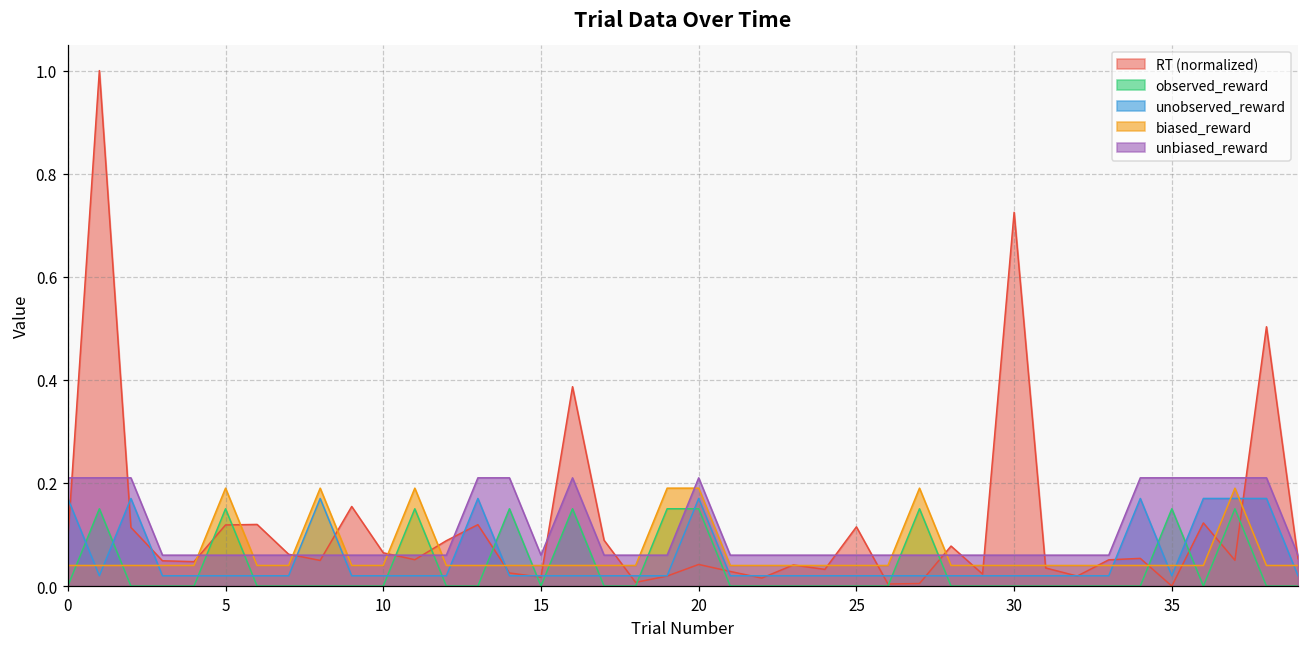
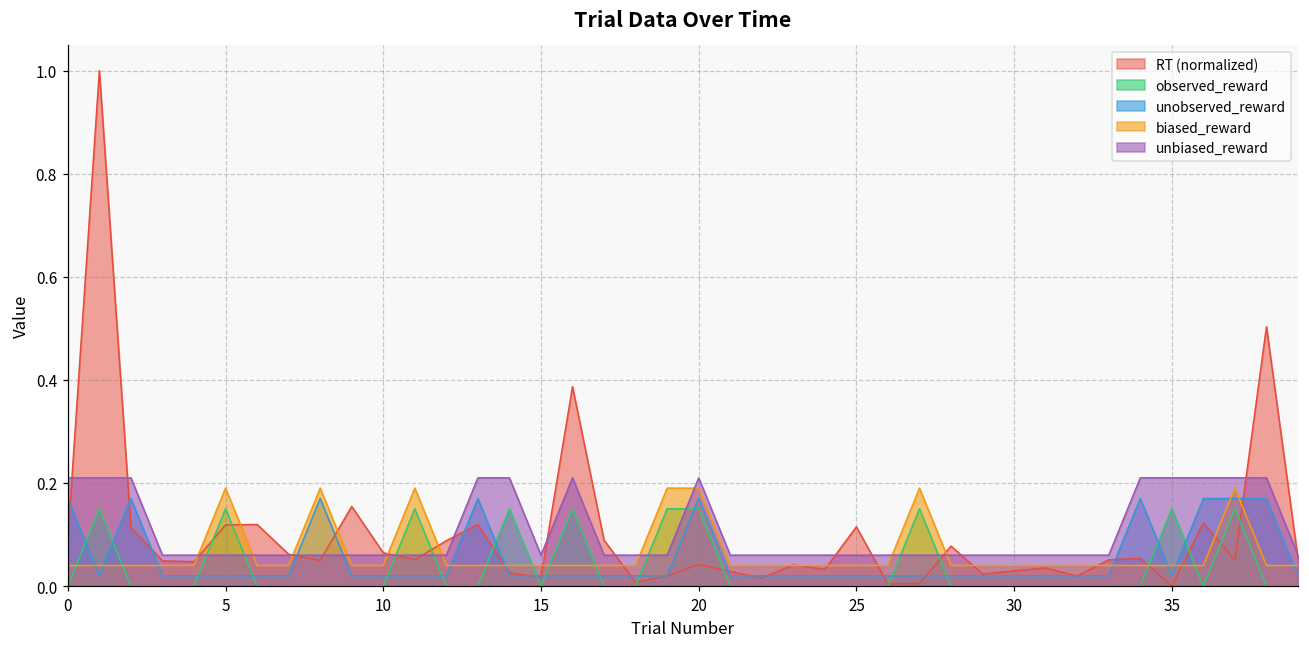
RT (normalized), 30: 0.73 -> 0.03
